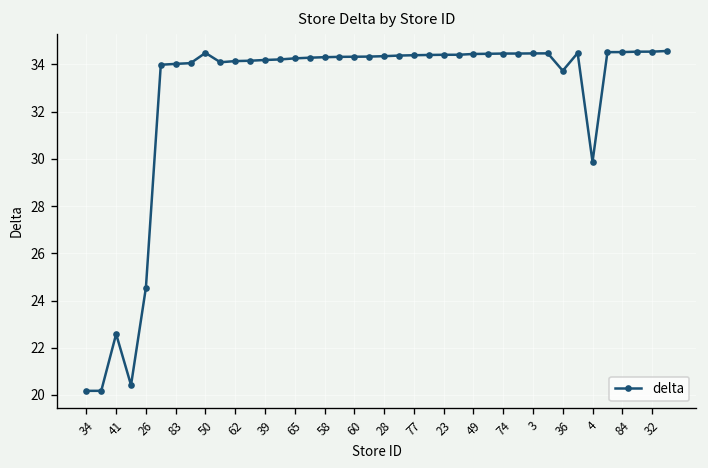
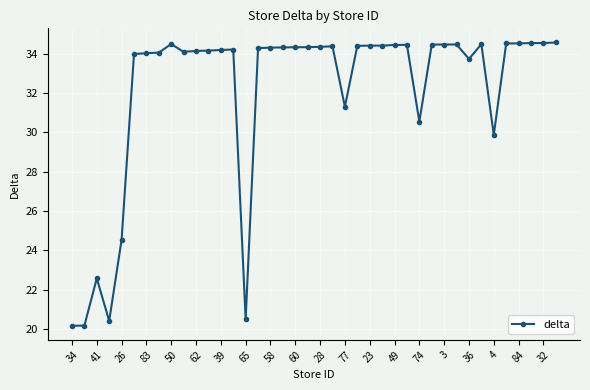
65: 34.3 -> 20.5
77: 34.4 -> 31.3
74: 34.5 -> 30.5
